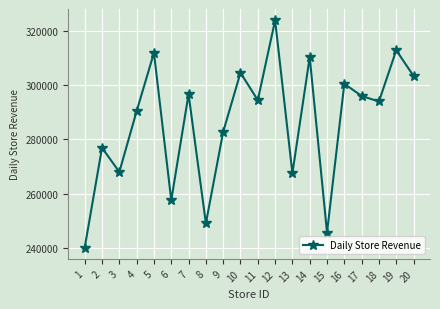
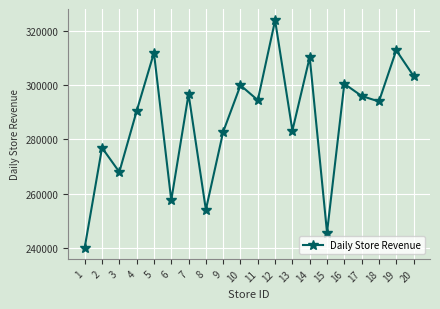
8: 249000 -> 254000
10: 305000 -> 300000
13: 268000 -> 283000
